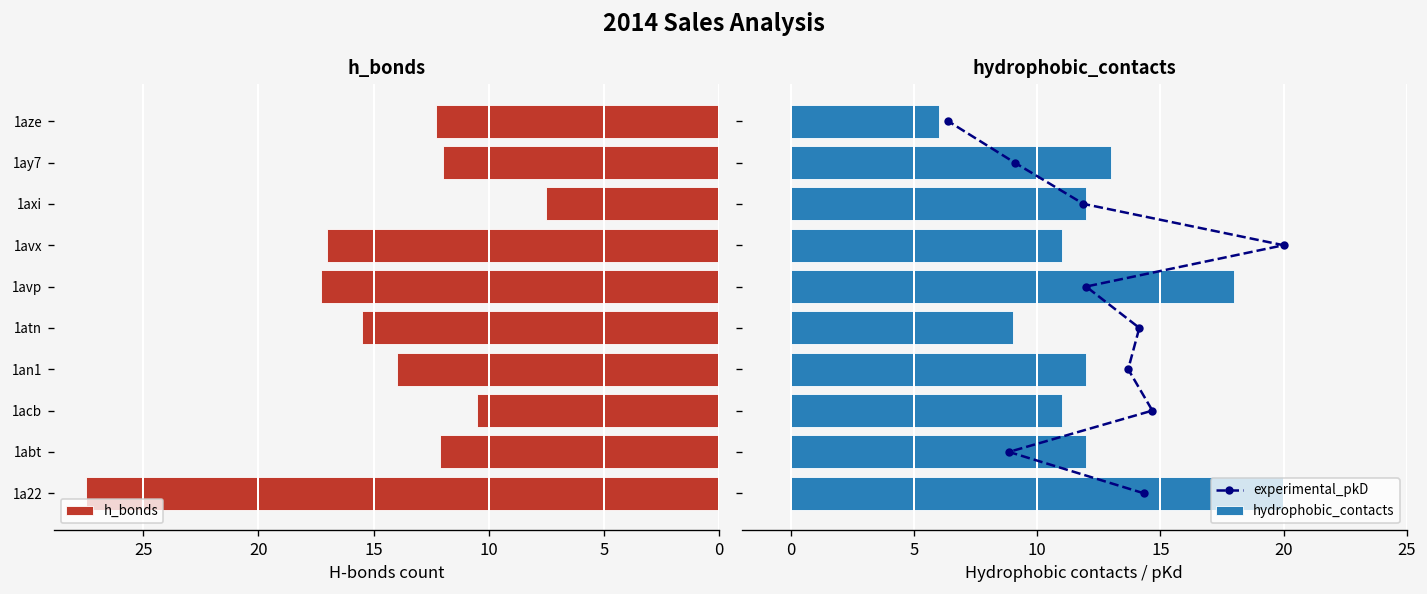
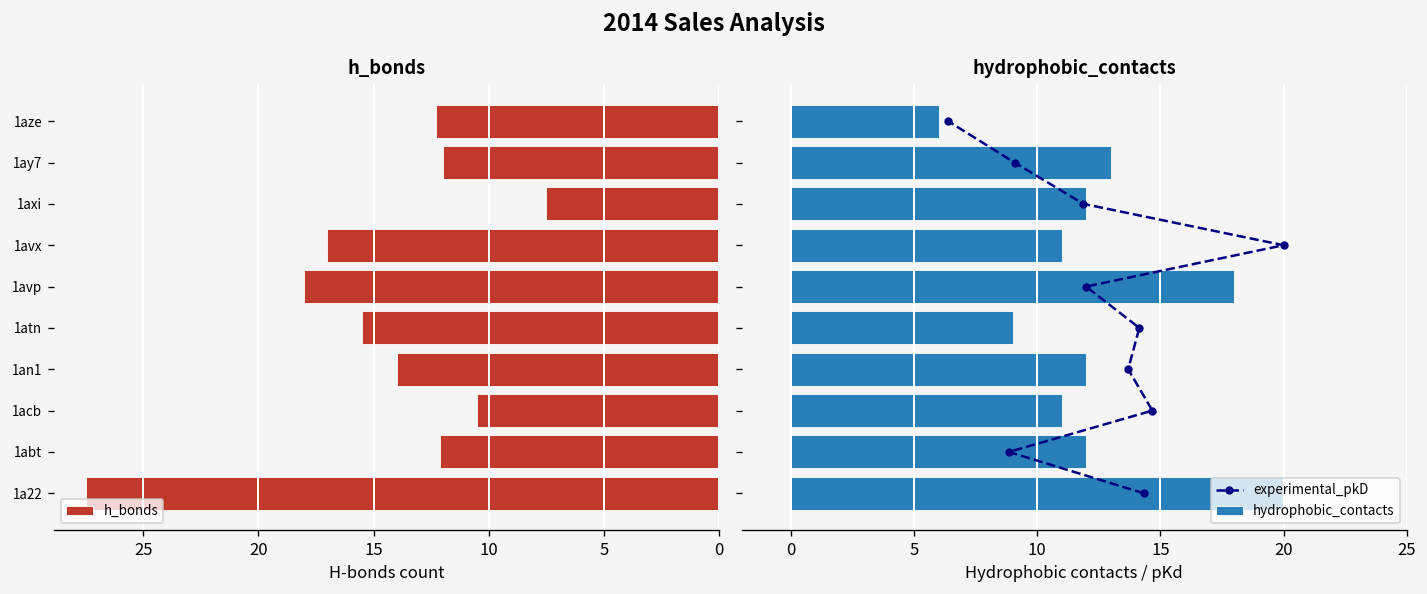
h_bonds, 1avp: 17.3 -> 18.0
